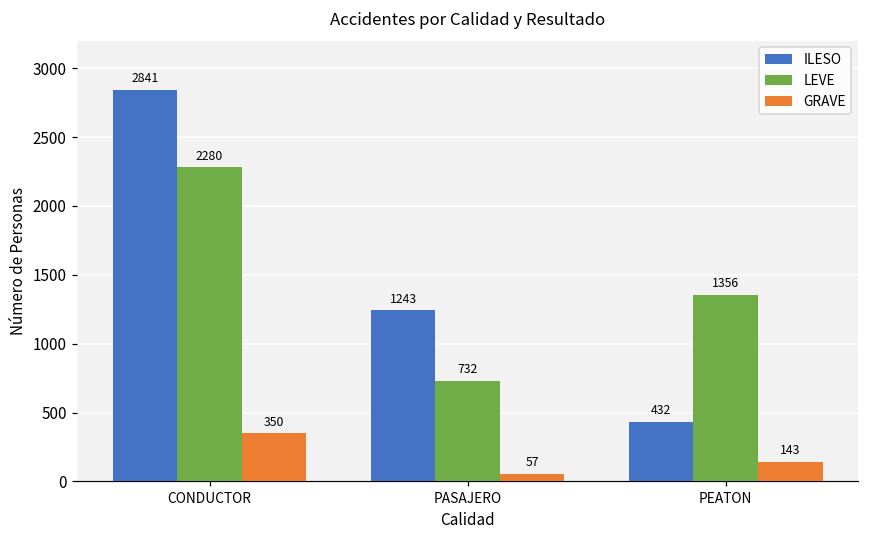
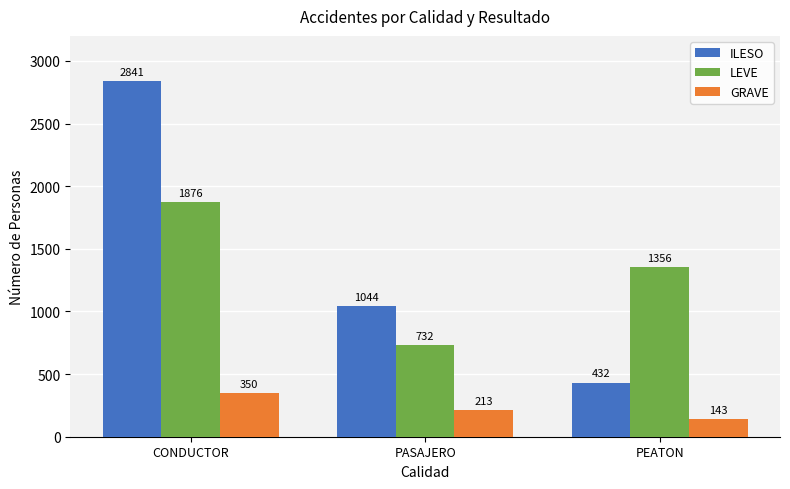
LEVE, CONDUCTOR: 2280 -> 1876
ILESO, PASAJERO: 1243 -> 1044
GRAVE, PASAJERO: 57 -> 213
